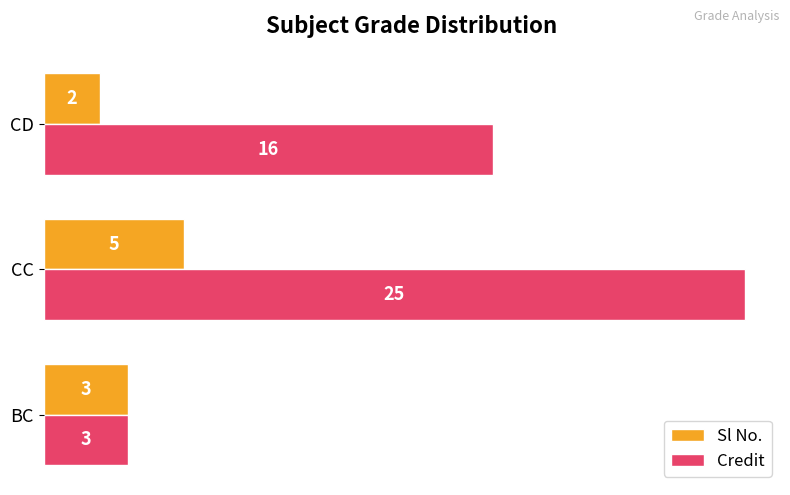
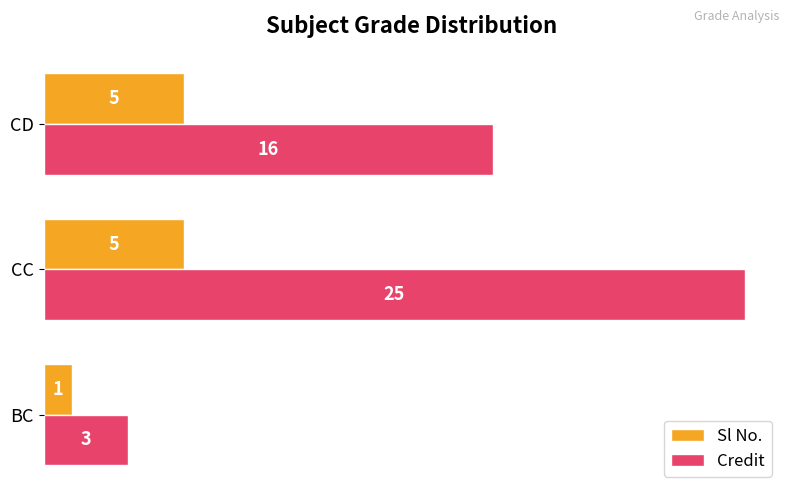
Sl No., CD: 2 -> 5
Sl No., BC: 3 -> 1
